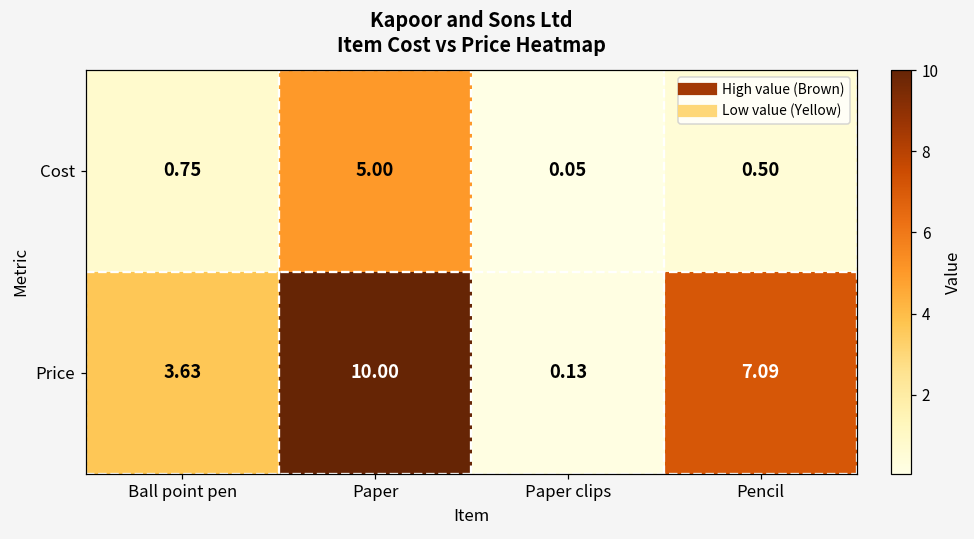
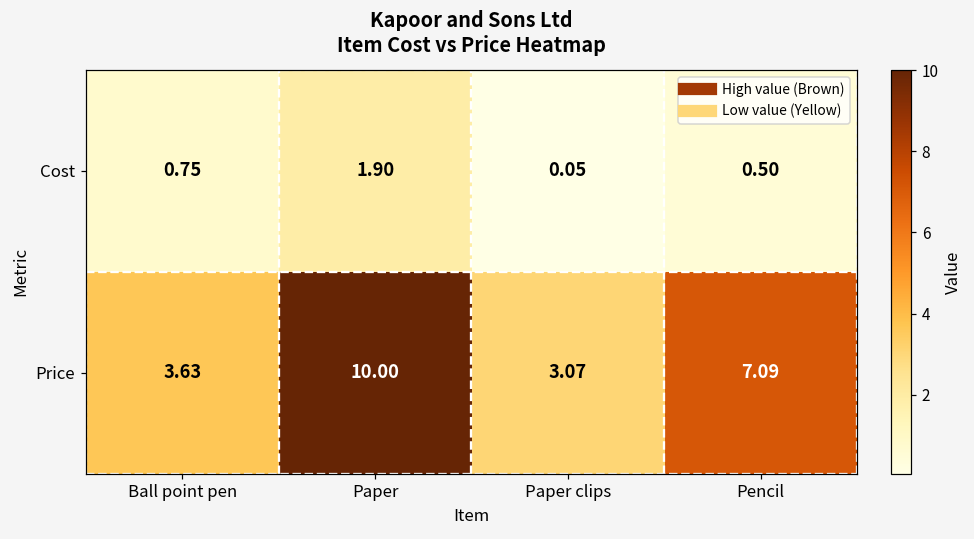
Cost, Paper: 5.00 -> 1.90
Price, Paper clips: 0.13 -> 3.07
